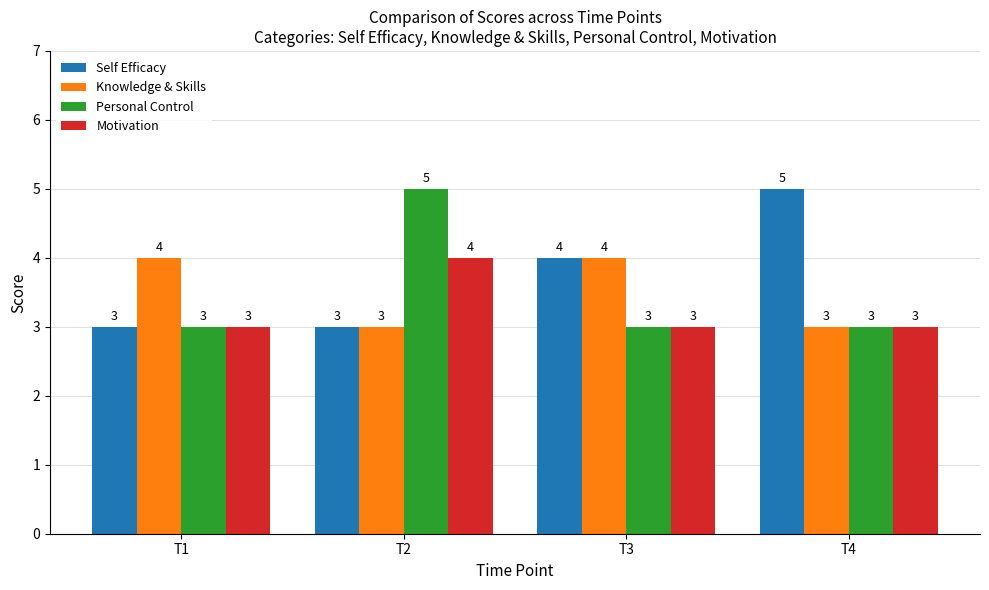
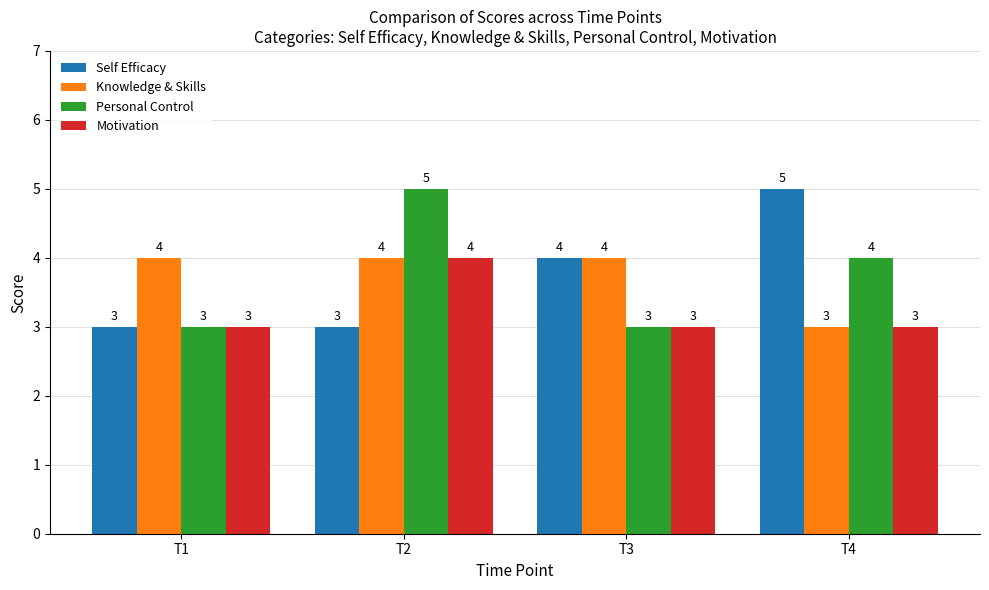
Knowledge & Skills, T2: 3 -> 4
Personal Control, T4: 3 -> 4
